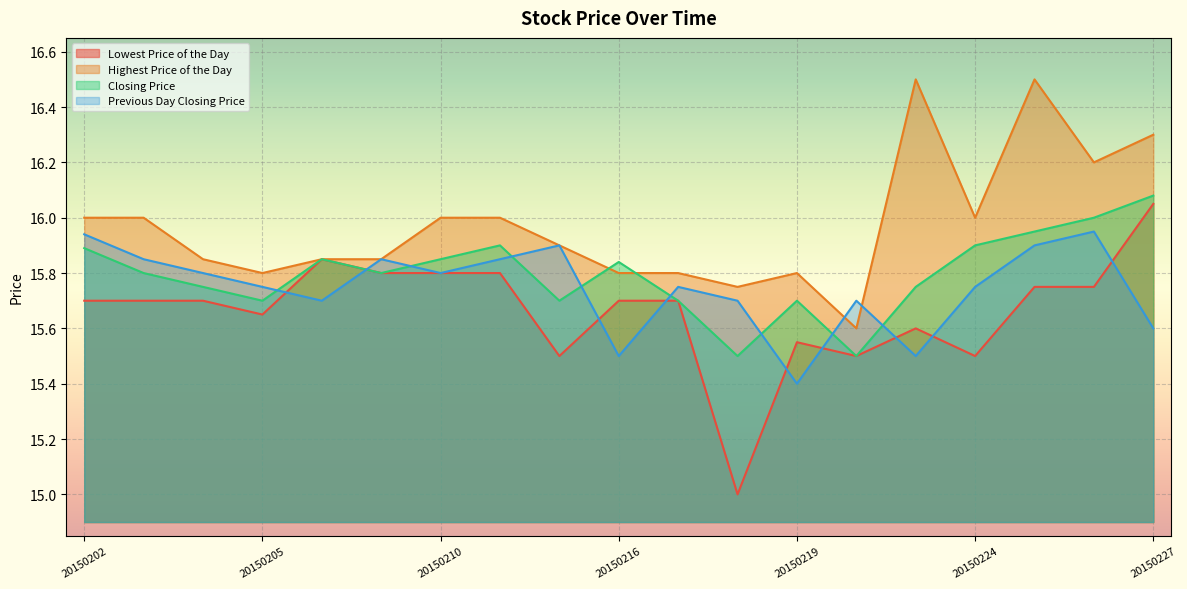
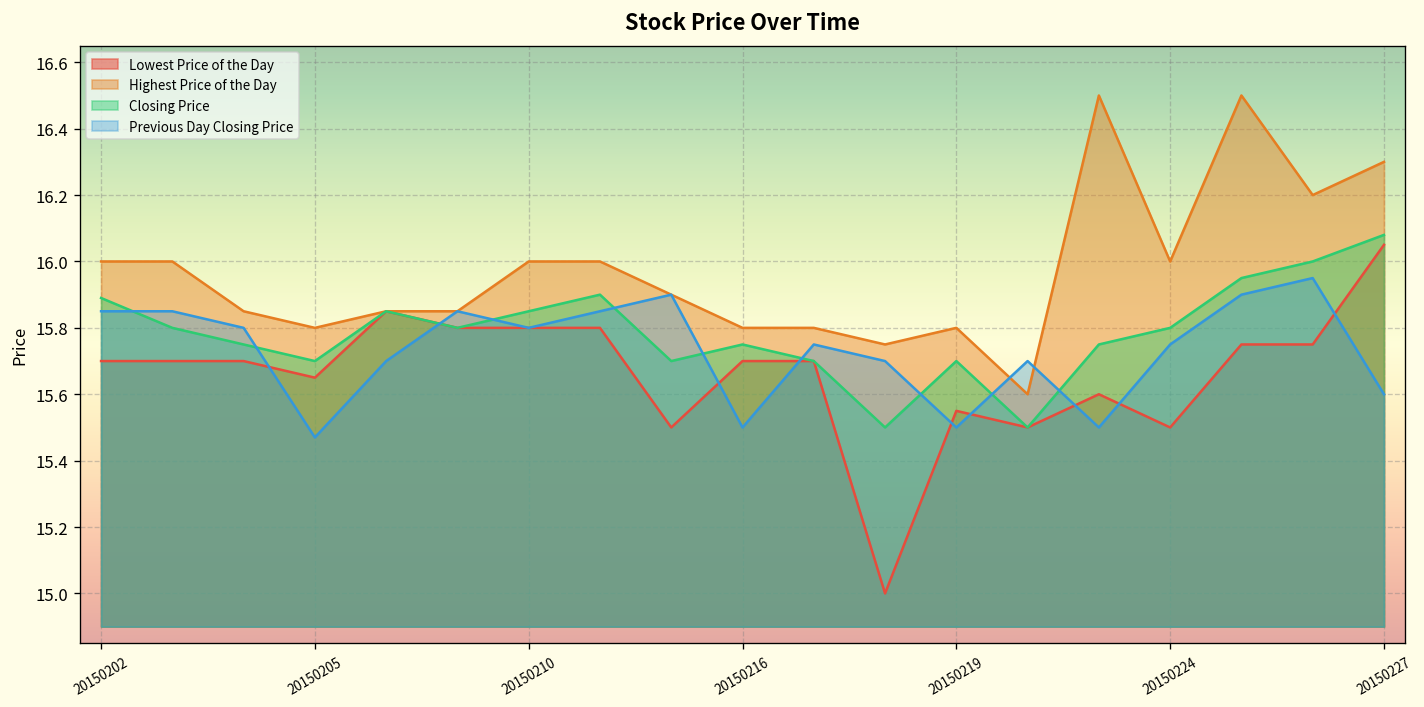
Previous Day Closing Price, 20150202: 15.94 -> 15.85
Previous Day Closing Price, 20150205: 15.75 -> 15.47
Closing Price, 20150216: 15.84 -> 15.75
Previous Day Closing Price, 20150219: 15.4 -> 15.5
Closing Price, 20150224: 15.9 -> 15.8
